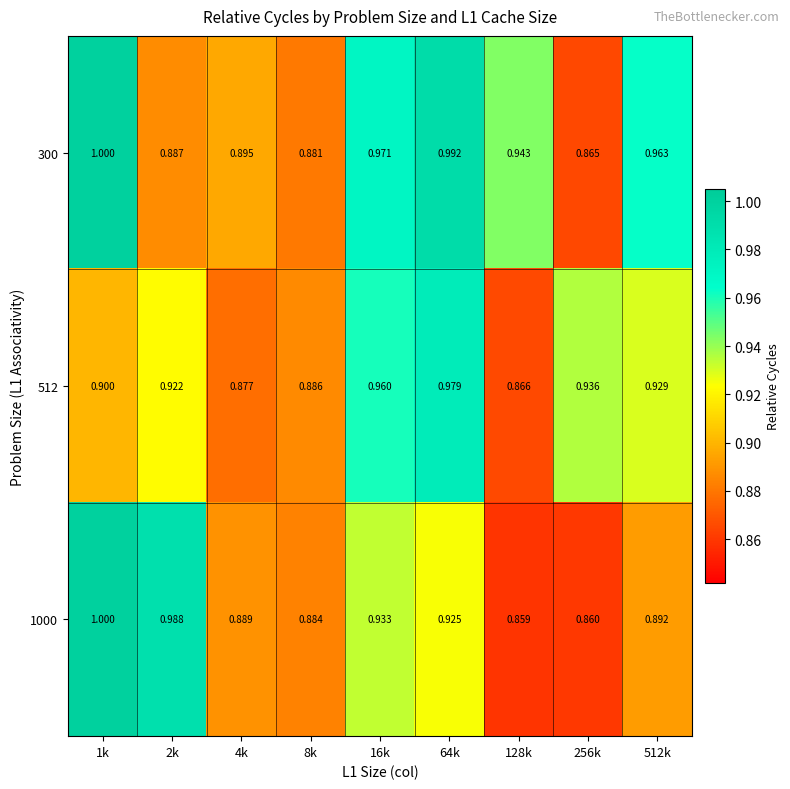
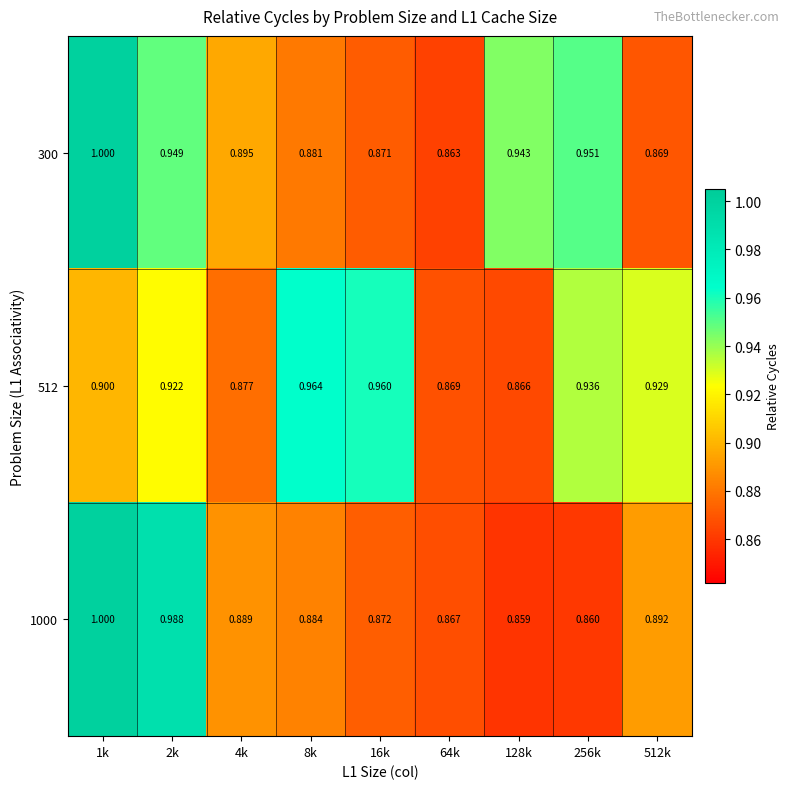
300, 2k: 0.887 -> 0.949
300, 16k: 0.971 -> 0.871
300, 64k: 0.992 -> 0.863
300, 256k: 0.865 -> 0.951
300, 512k: 0.963 -> 0.869
512, 8k: 0.886 -> 0.964
512, 64k: 0.979 -> 0.869
1000, 16k: 0.933 -> 0.872
1000, 64k: 0.925 -> 0.867
